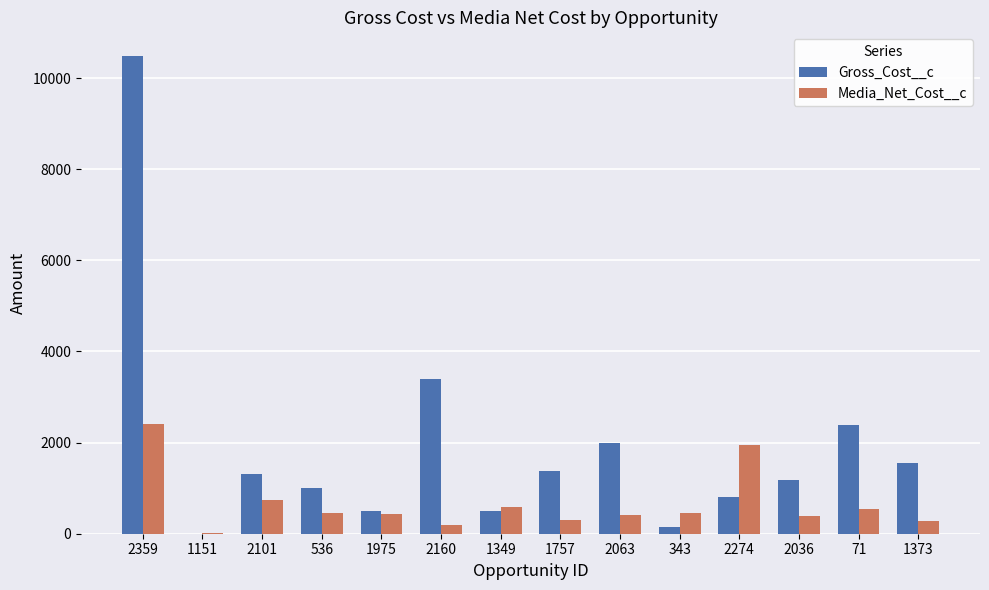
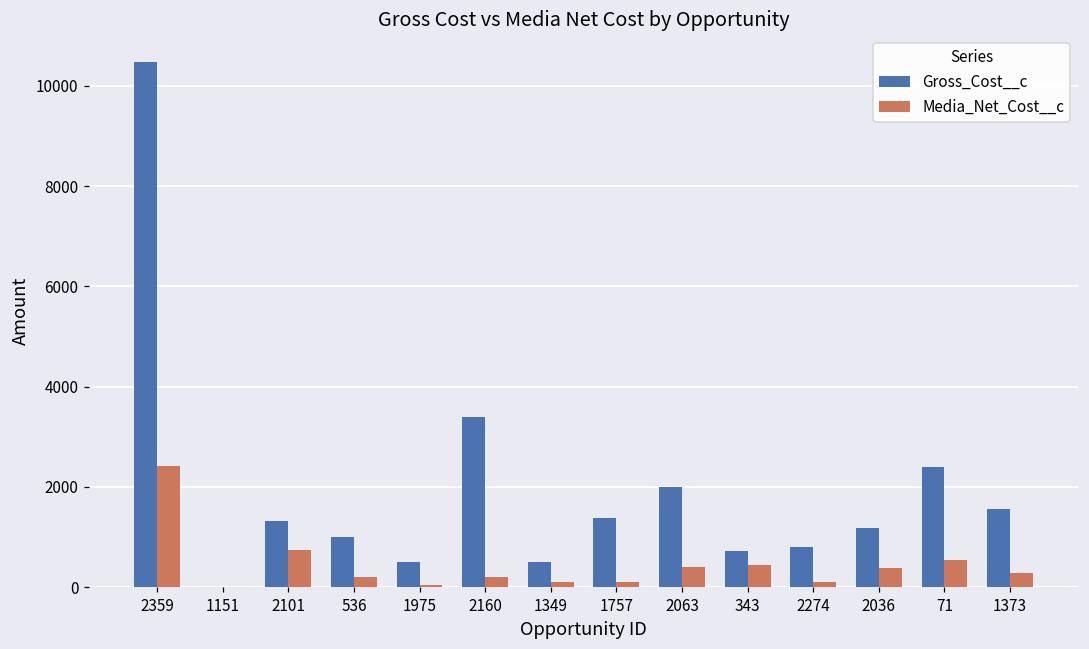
Media_Net_Cost__c, 536: 500 -> 200
Media_Net_Cost__c, 1975: 400 -> 100
Media_Net_Cost__c, 1349: 600 -> 100
Media_Net_Cost__c, 1757: 300 -> 100
Gross_Cost__c, 343: 100 -> 700
Media_Net_Cost__c, 2274: 1900 -> 100
